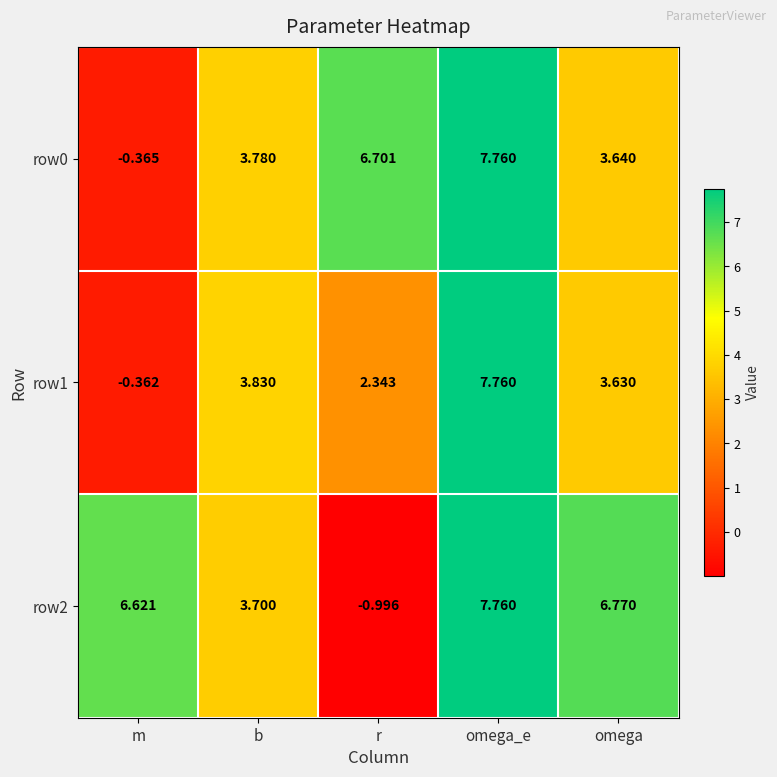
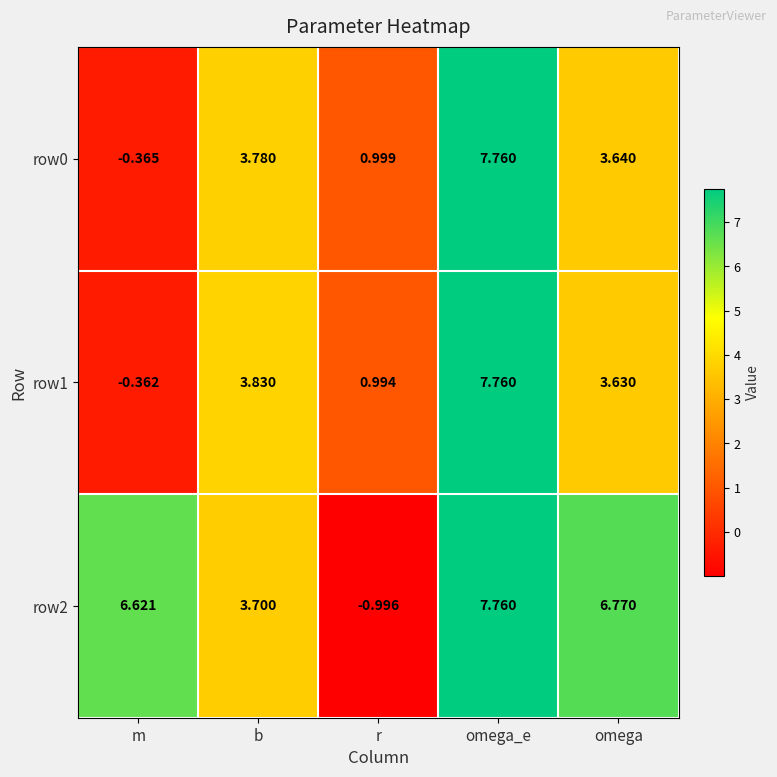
row0, r: 6.701 -> 0.999
row1, r: 2.343 -> 0.994
